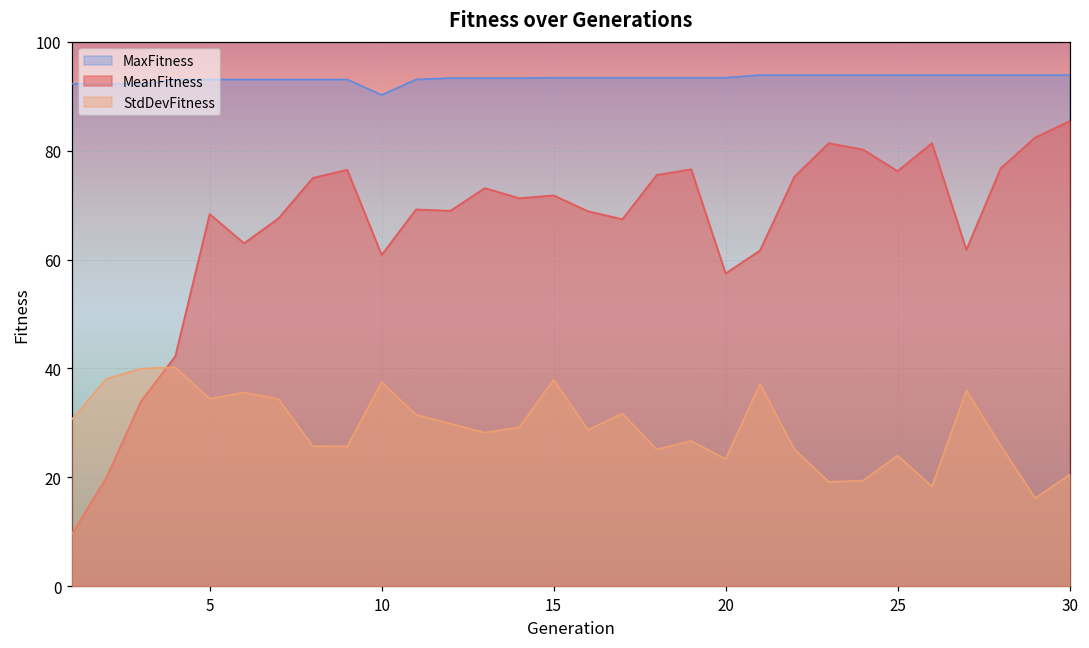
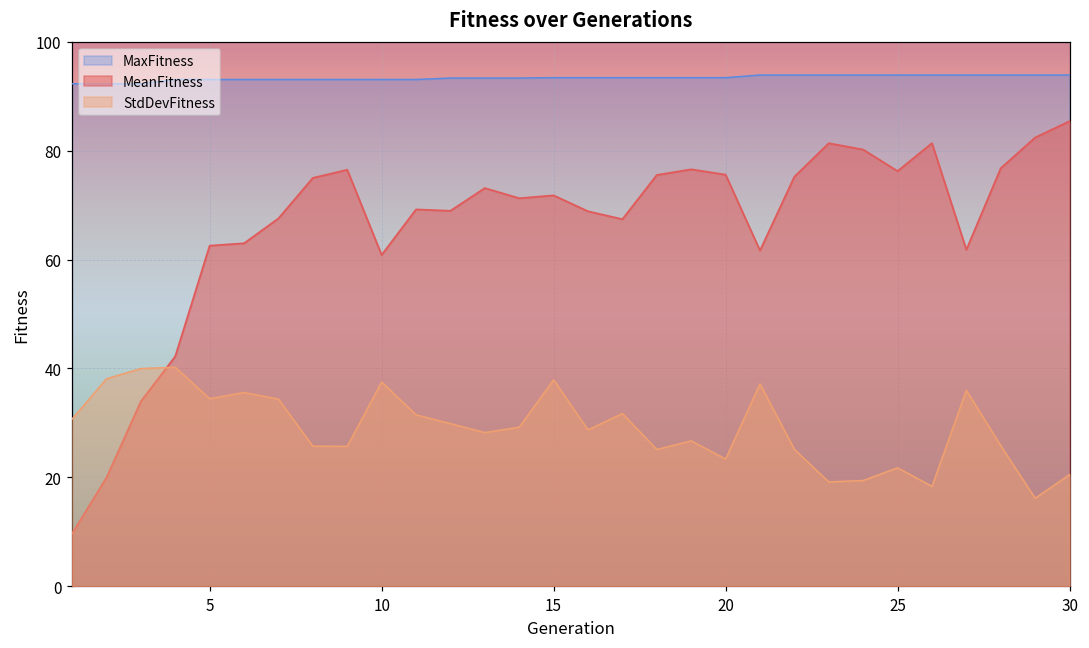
MeanFitness, 5: 68 -> 63
MaxFitness, 10: 90 -> 93
MeanFitness, 20: 57 -> 76
StdDevFitness, 25: 24 -> 22
